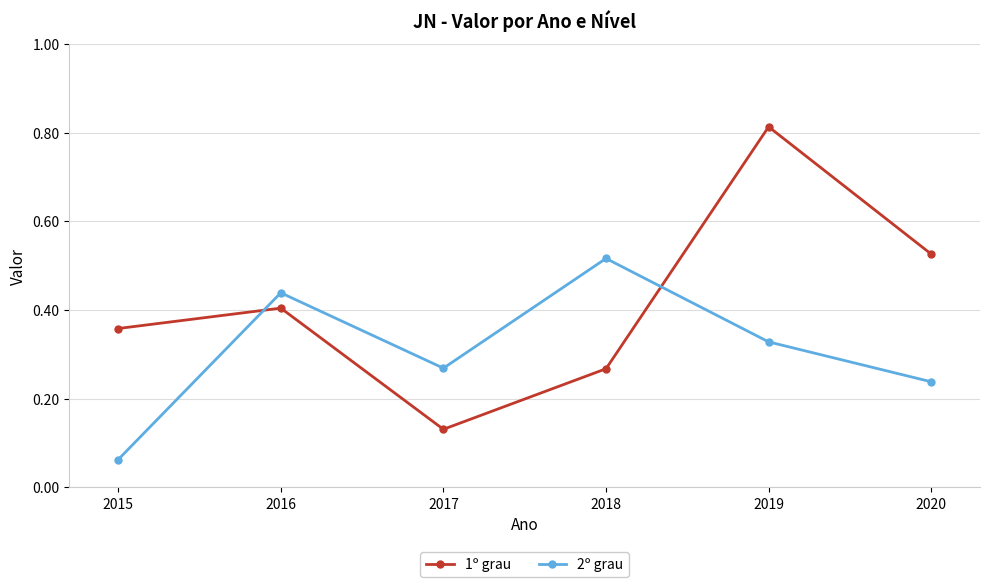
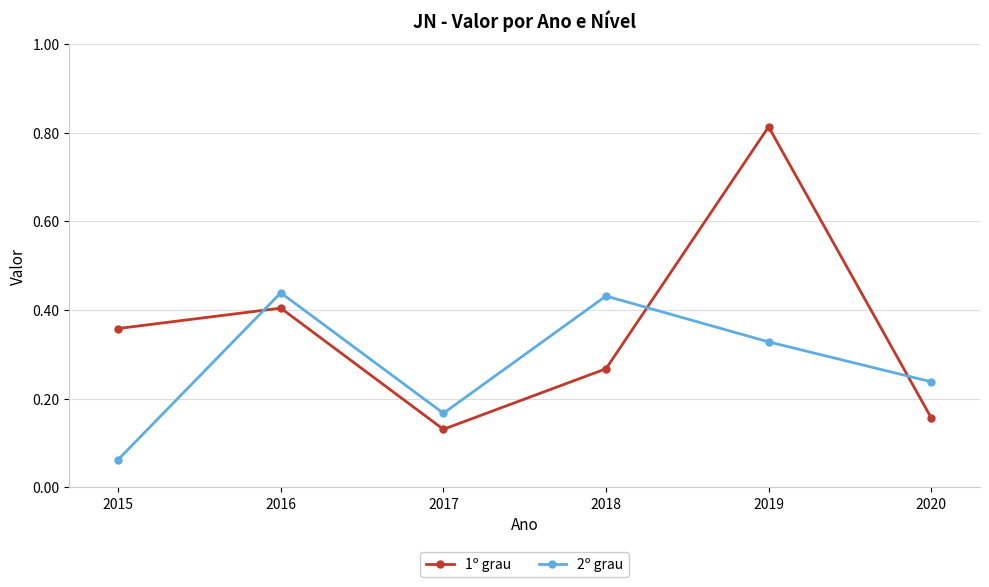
2º grau, 2017: 0.27 -> 0.17
2º grau, 2018: 0.52 -> 0.43
1º grau, 2020: 0.53 -> 0.16
